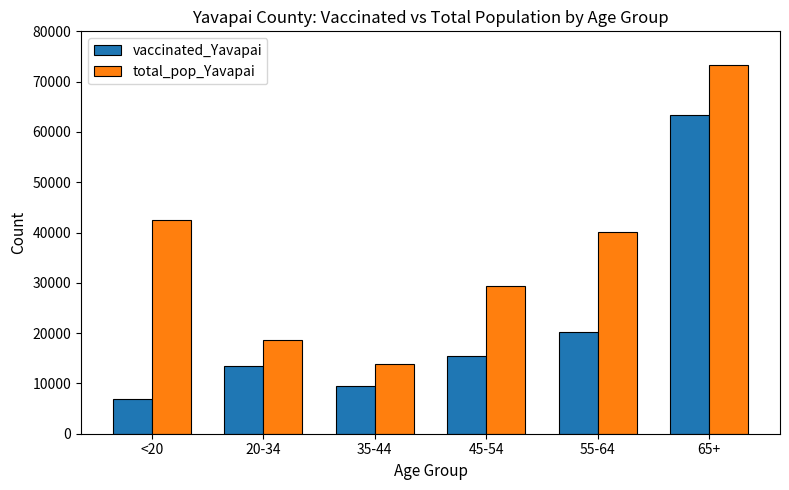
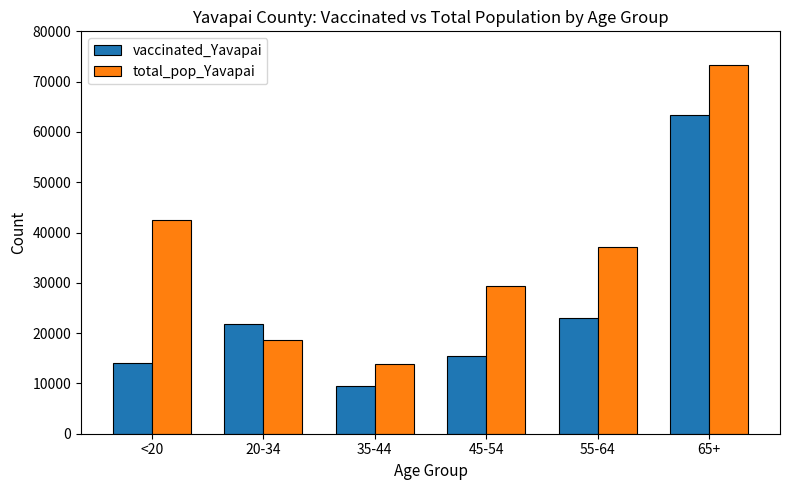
vaccinated_Yavapai, <20: 7000 -> 14000
vaccinated_Yavapai, 20-34: 14000 -> 22000
vaccinated_Yavapai, 55-64: 20000 -> 23000
total_pop_Yavapai, 55-64: 40000 -> 37000
